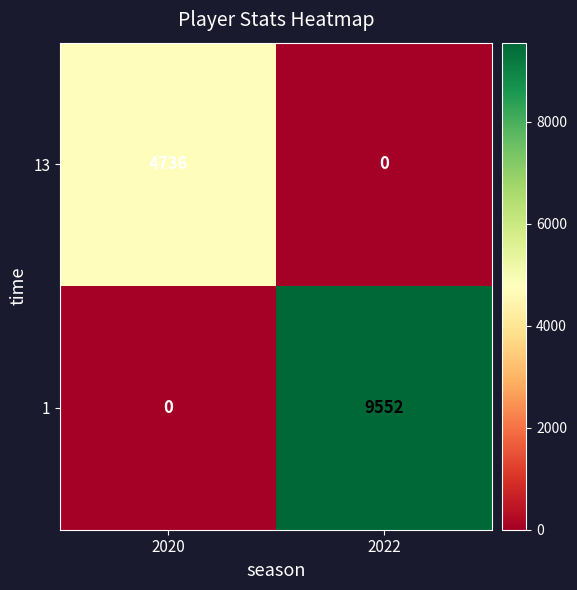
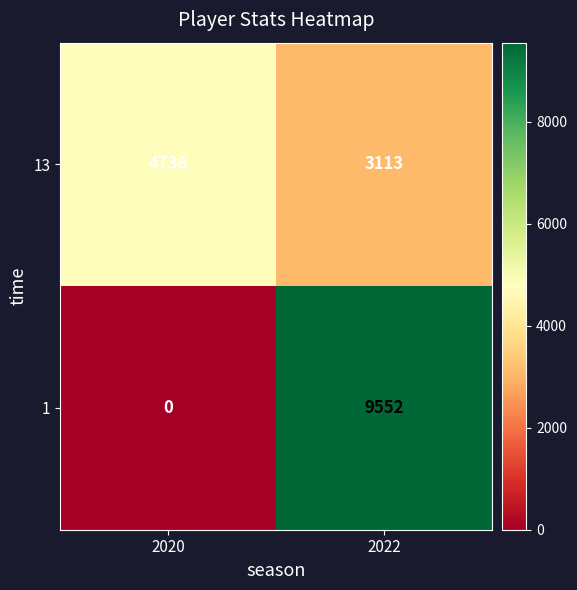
13, 2022: 0 -> 3113
